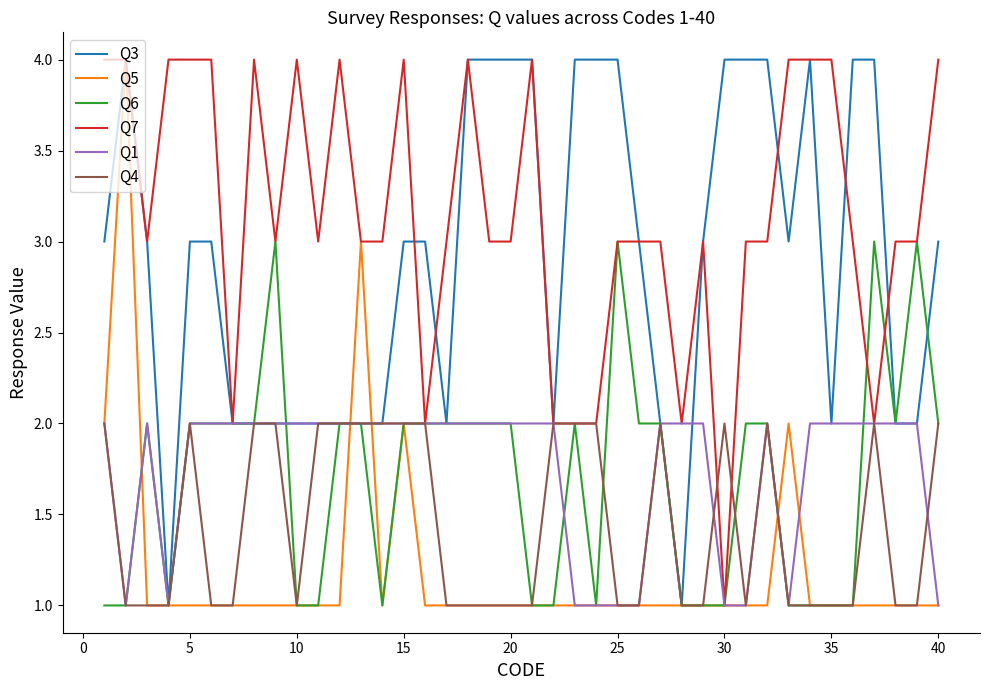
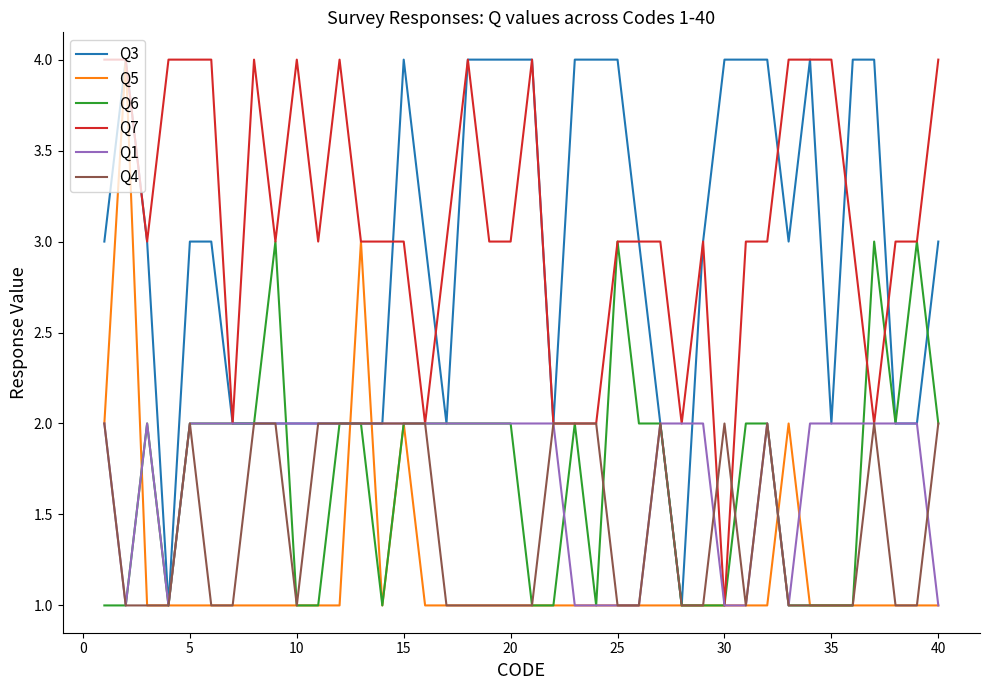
Q3, 15: 3 -> 4
Q7, 15: 4 -> 3
